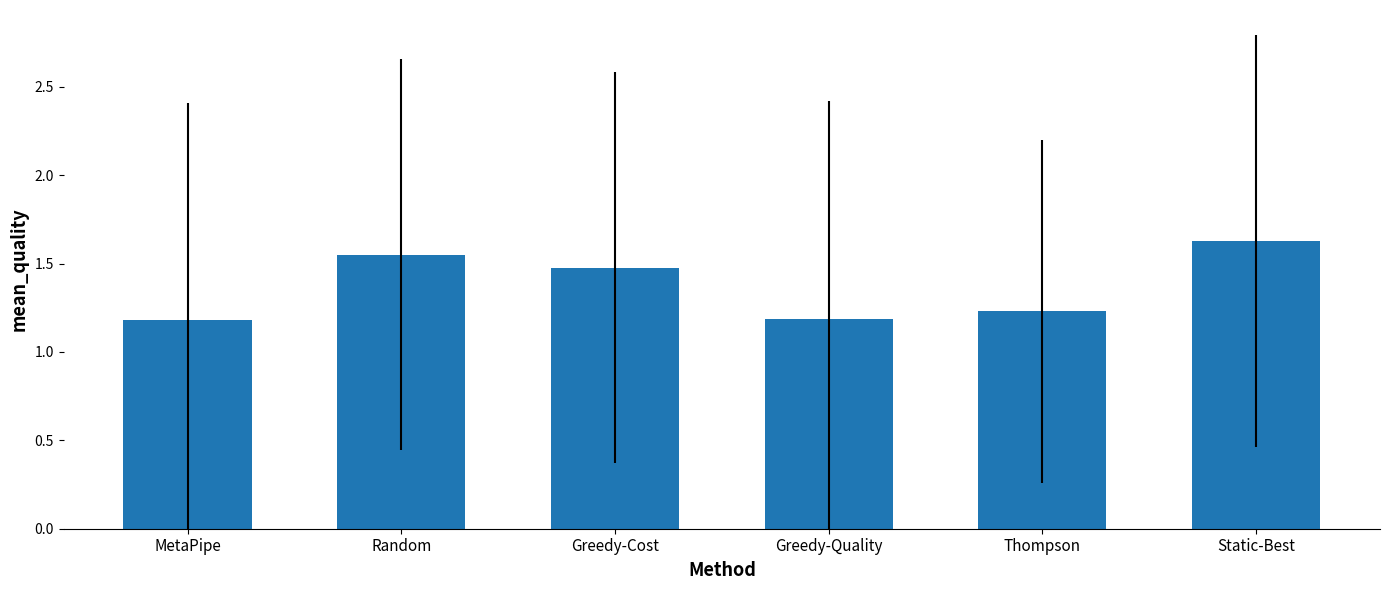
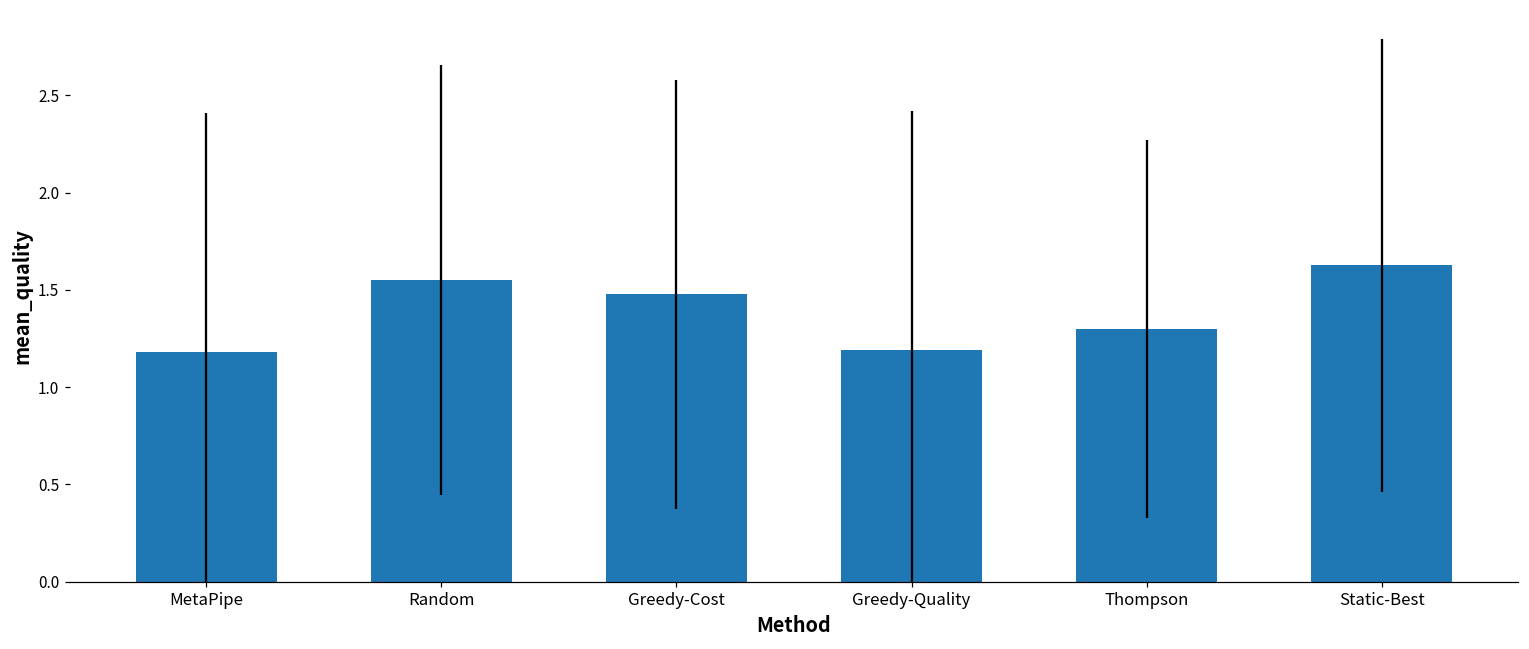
Thompson: 1.23 -> 1.30
